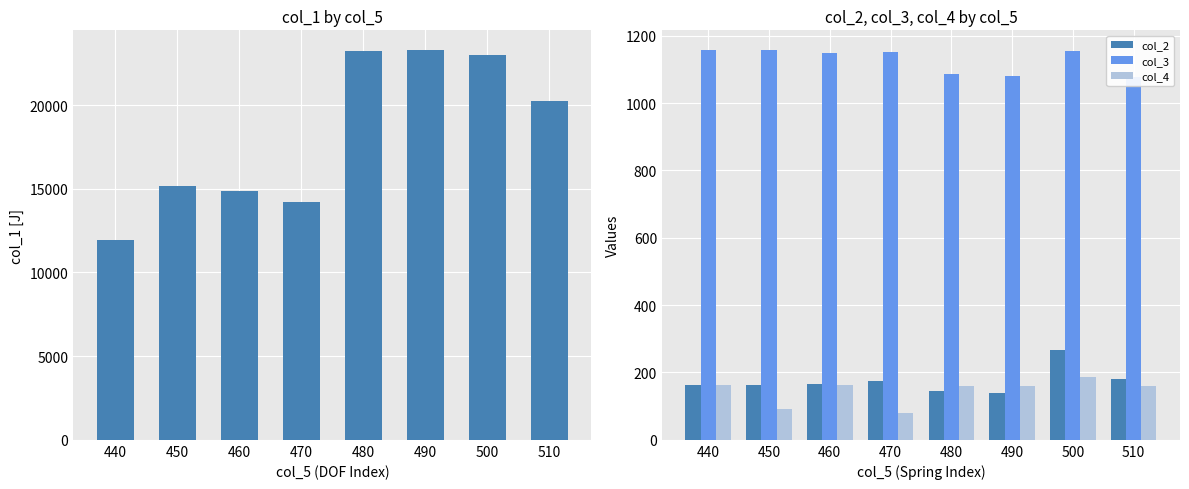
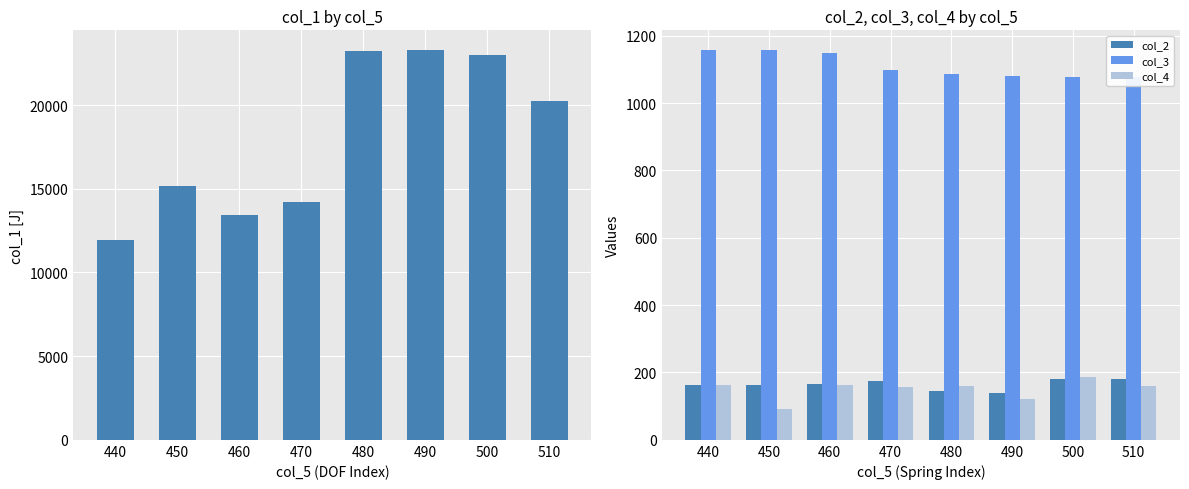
col_1 by col_5, 460: 14900 -> 13400
col_2, col_3, col_4 by col_5, col_3, 470: 1150 -> 1100
col_2, col_3, col_4 by col_5, col_4, 470: 80 -> 160
col_2, col_3, col_4 by col_5, col_4, 490: 160 -> 120
col_2, col_3, col_4 by col_5, col_2, 500: 270 -> 180
col_2, col_3, col_4 by col_5, col_3, 500: 1160 -> 1080
